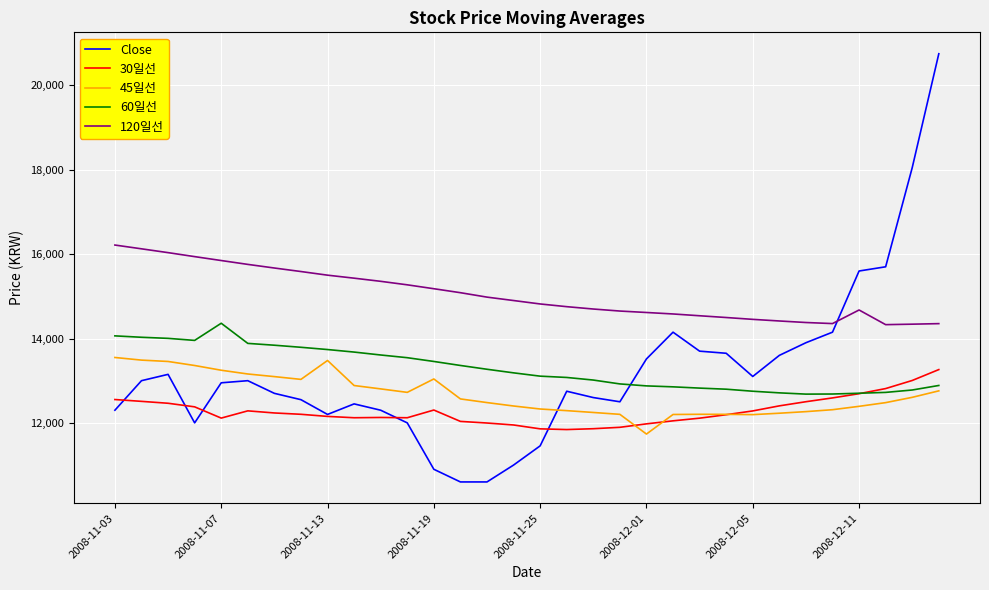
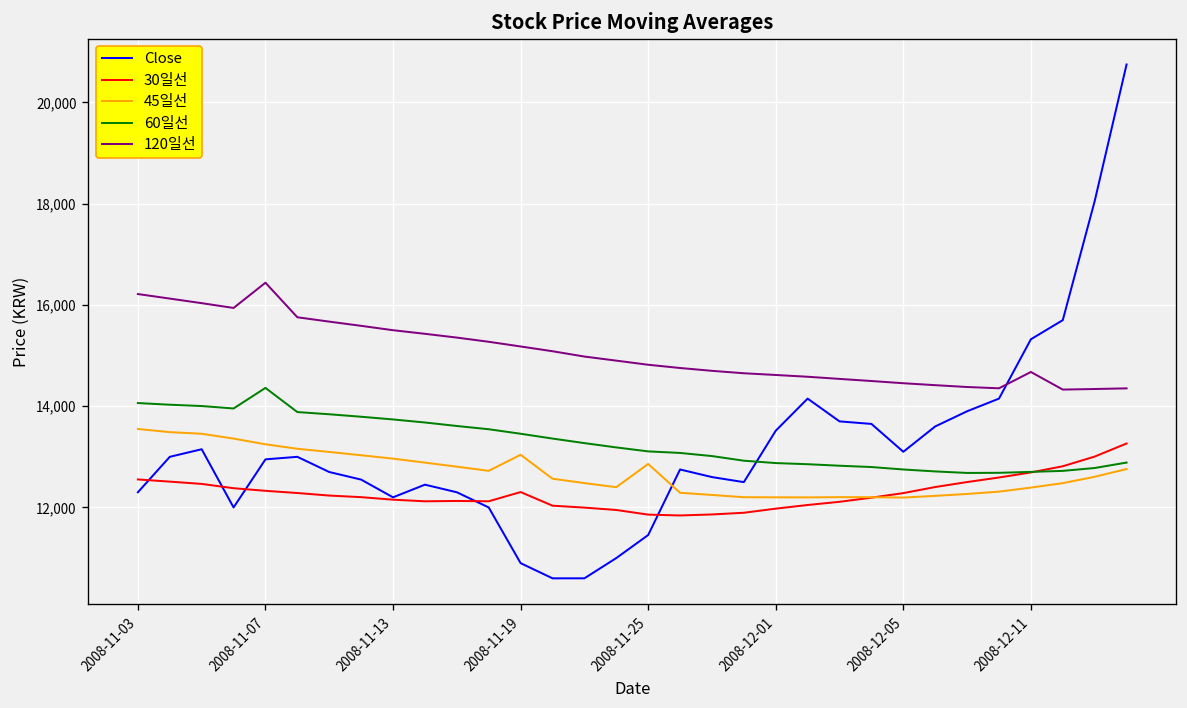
30일선, 2008-11-07: 12,100 -> 12,300
120일선, 2008-11-07: 15,800 -> 16,400
45일선, 2008-11-13: 13,500 -> 13,000
45일선, 2008-11-25: 12,300 -> 12,900
45일선, 2008-12-01: 11,700 -> 12,200
Close, 2008-12-11: 15,600 -> 15,300
